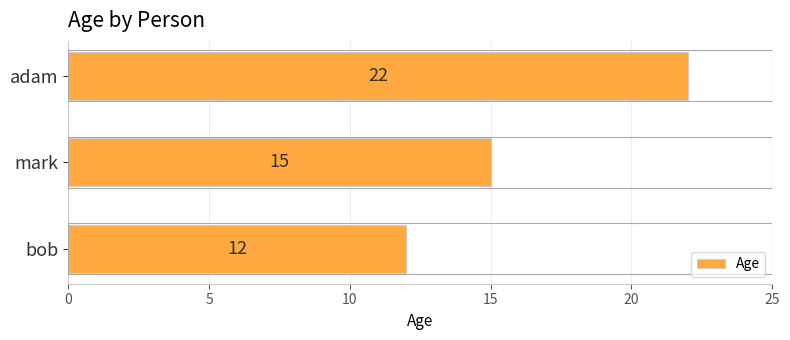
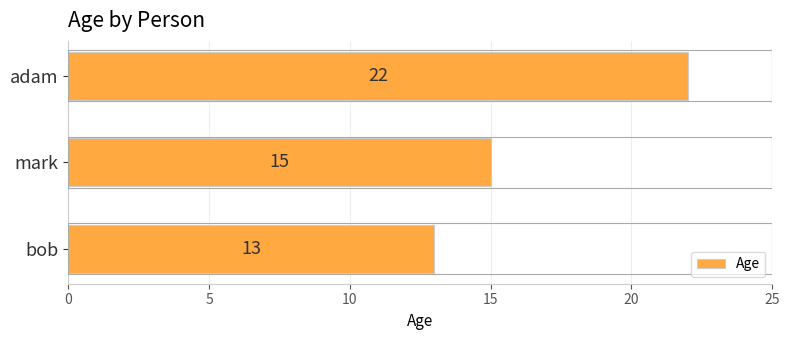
bob: 12 -> 13
